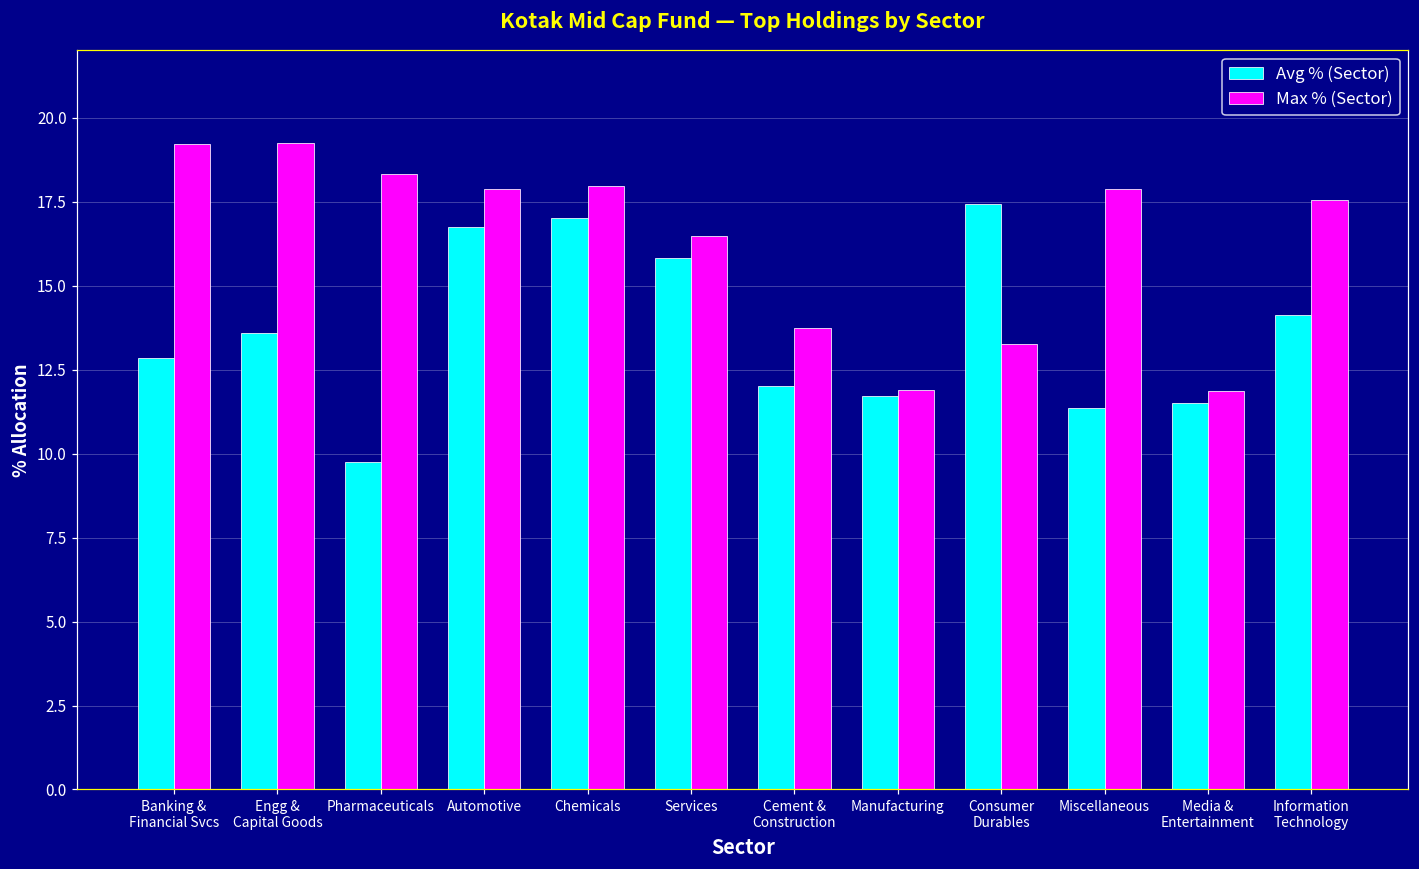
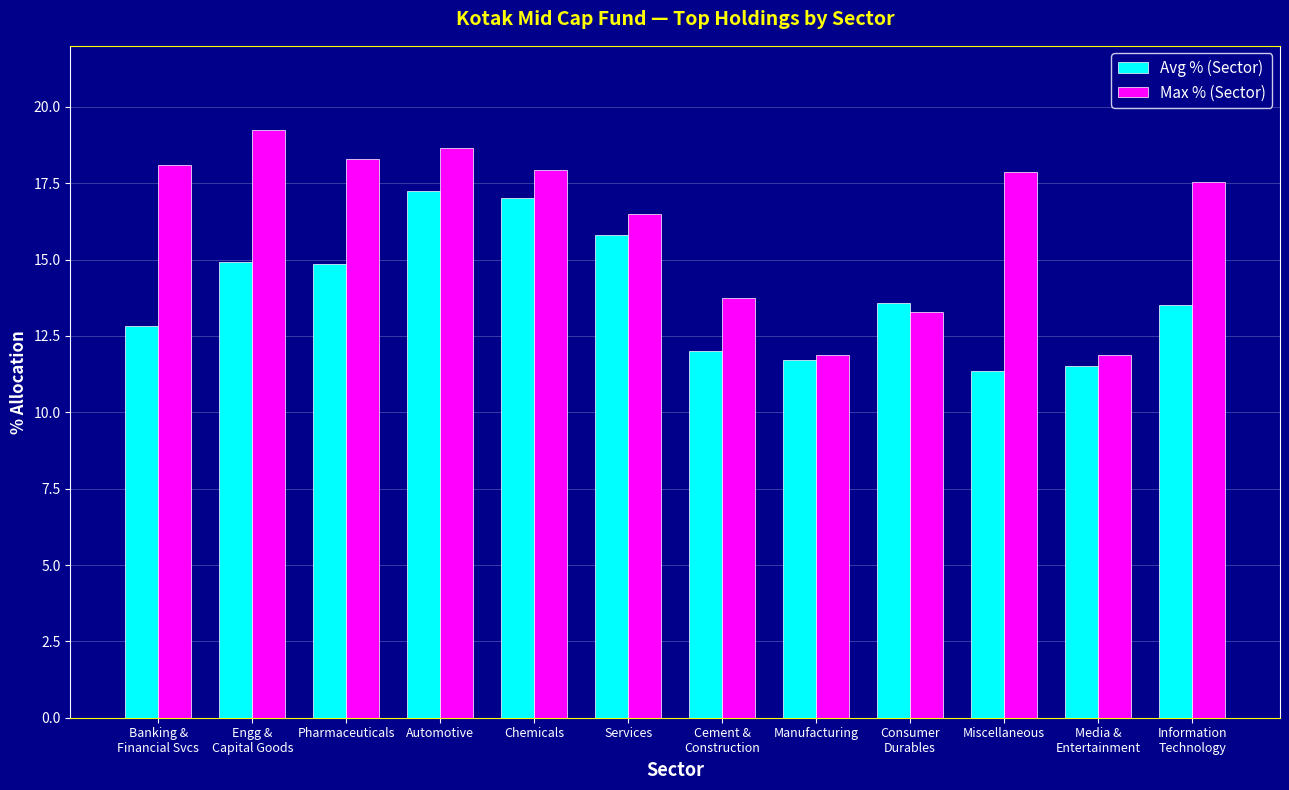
Max % (Sector), Banking & Financial Svcs: 19.2 -> 18.1
Avg % (Sector), Engg & Capital Goods: 13.6 -> 14.9
Avg % (Sector), Pharmaceuticals: 9.7 -> 14.9
Avg % (Sector), Automotive: 16.7 -> 17.3
Max % (Sector), Automotive: 17.9 -> 18.7
Avg % (Sector), Consumer Durables: 17.4 -> 13.6
Avg % (Sector), Information Technology: 14.1 -> 13.5
